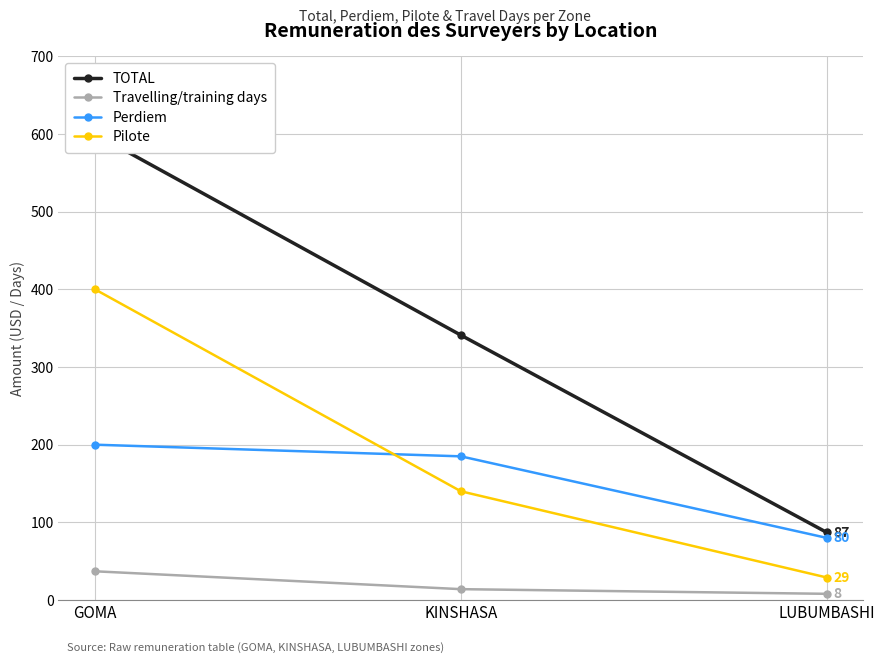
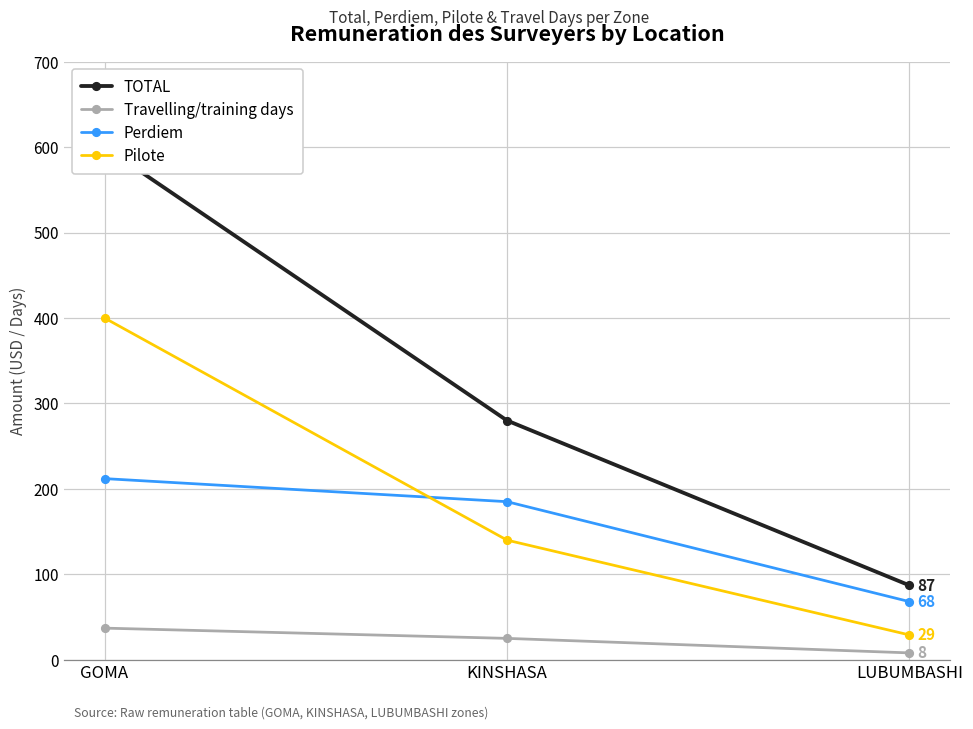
Perdiem, GOMA: 200 -> 210
TOTAL, KINSHASA: 340 -> 280
Travelling/training days, KINSHASA: 10 -> 30
Perdiem, LUBUMBASHI: 80 -> 68
